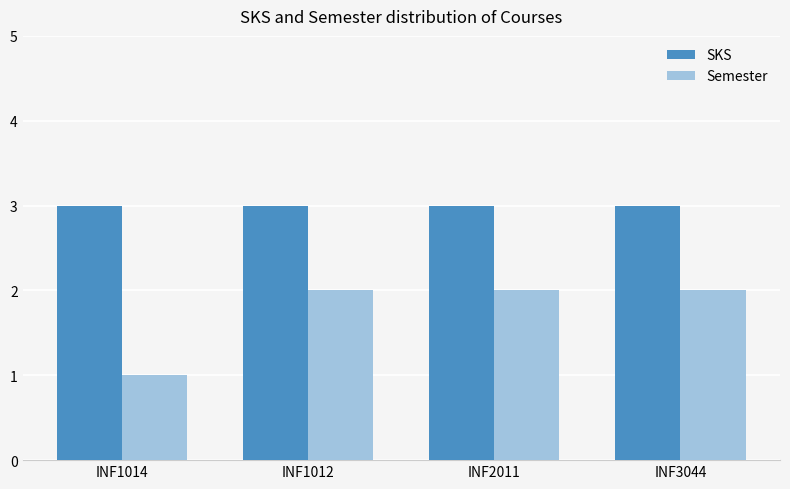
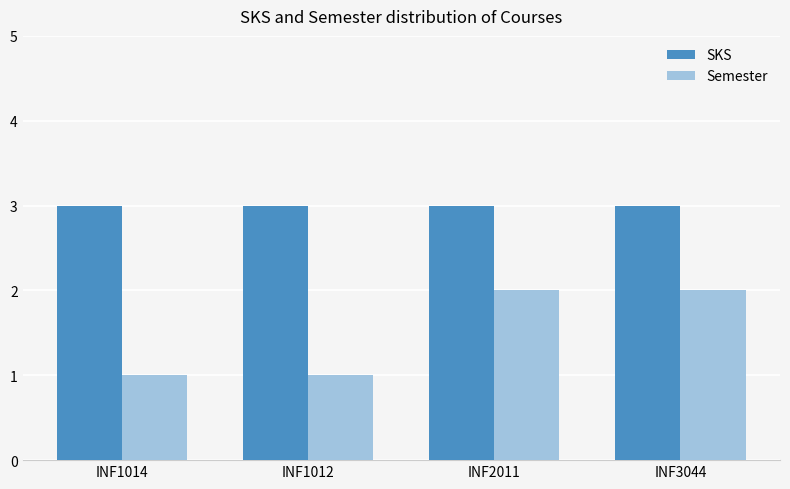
Semester, INF1012: 2 -> 1
